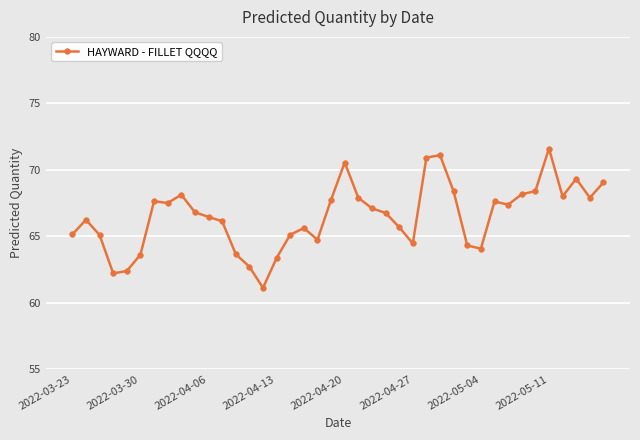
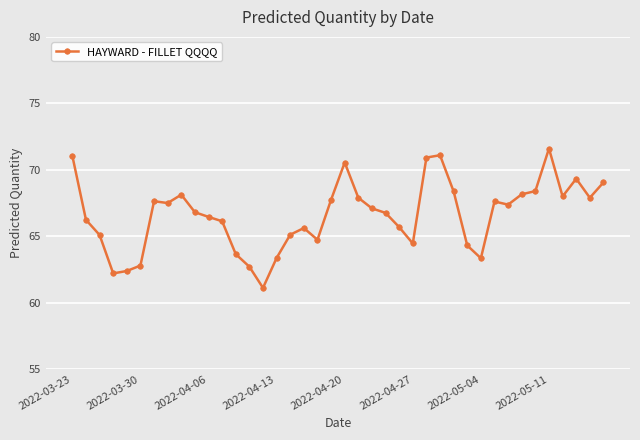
2022-03-23: 65.1 -> 71.1
2022-03-30: 63.6 -> 62.8
2022-05-04: 64.1 -> 63.4
